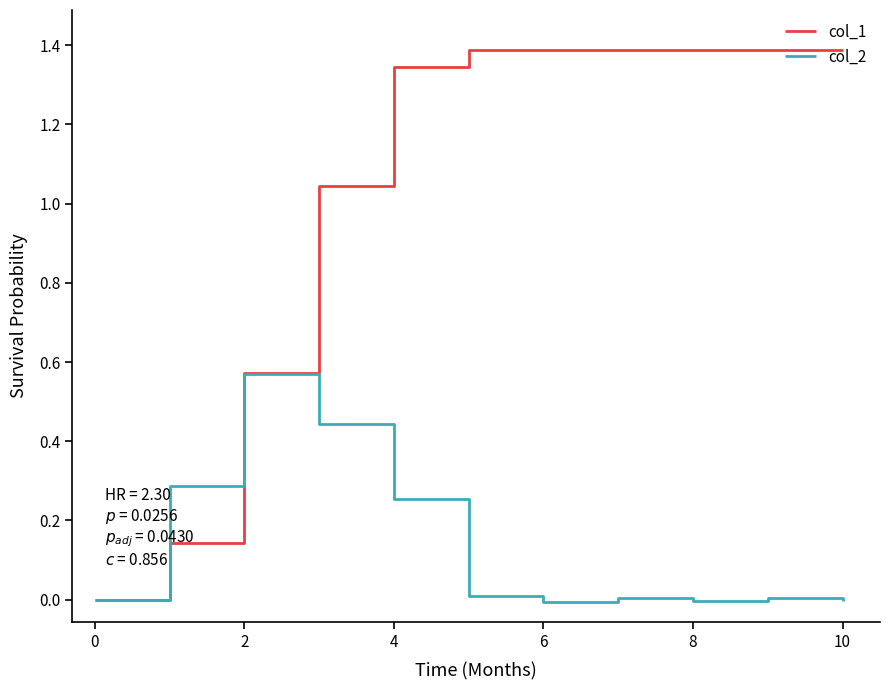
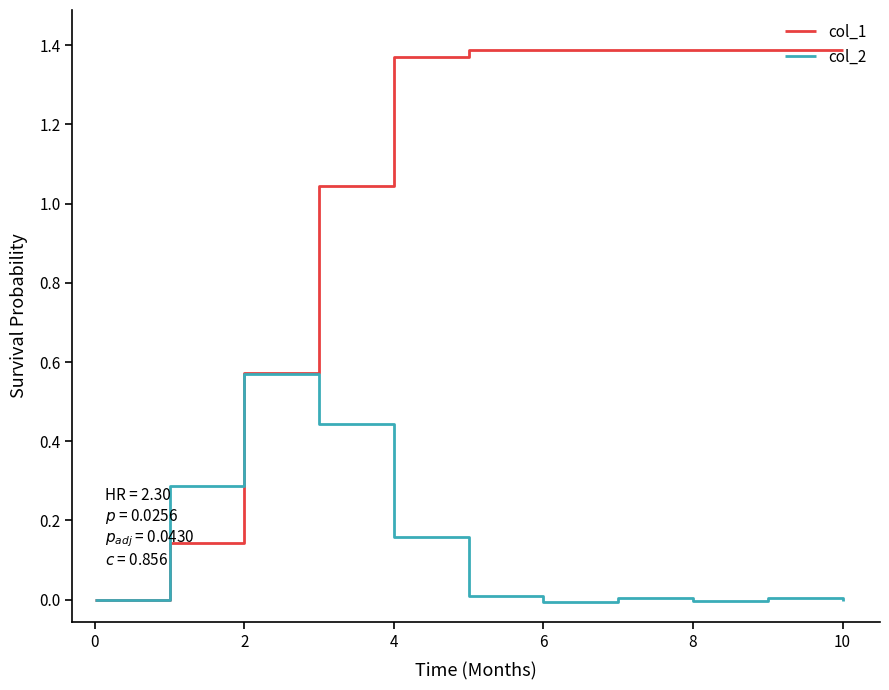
col_1, 4: 1.34 -> 1.37
col_2, 4: 0.25 -> 0.16
